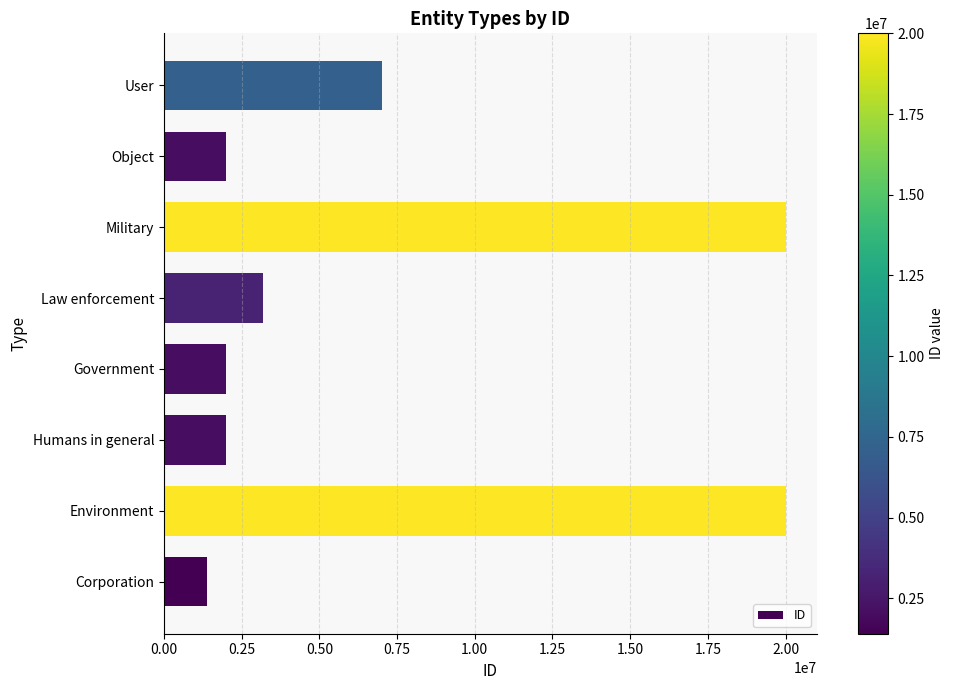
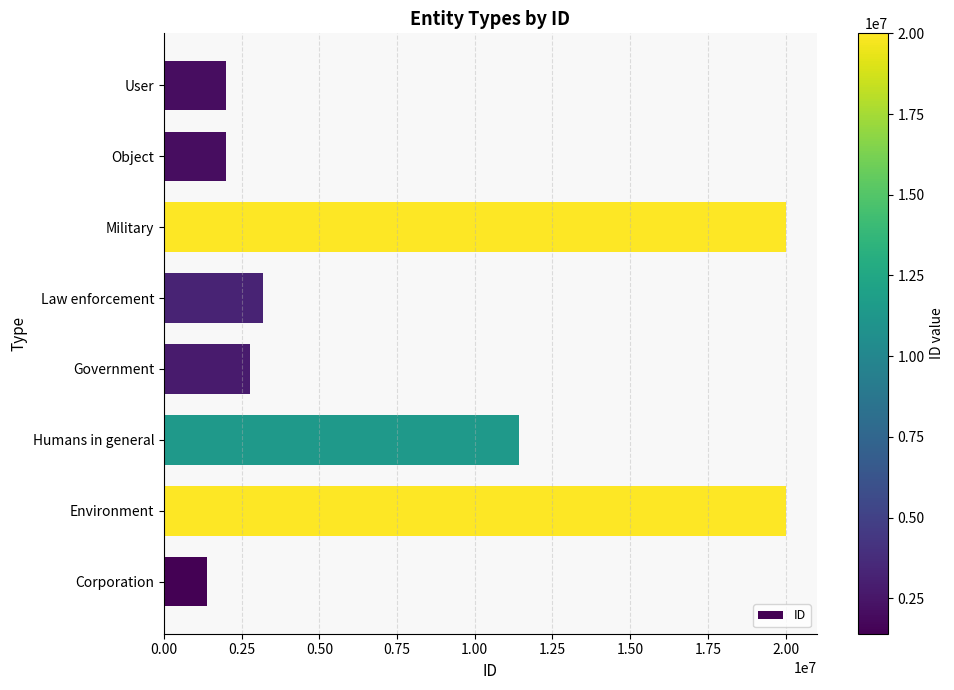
User: 7000000 -> 2000000
Government: 2000000 -> 2800000
Humans in general: 2000000 -> 11400000
